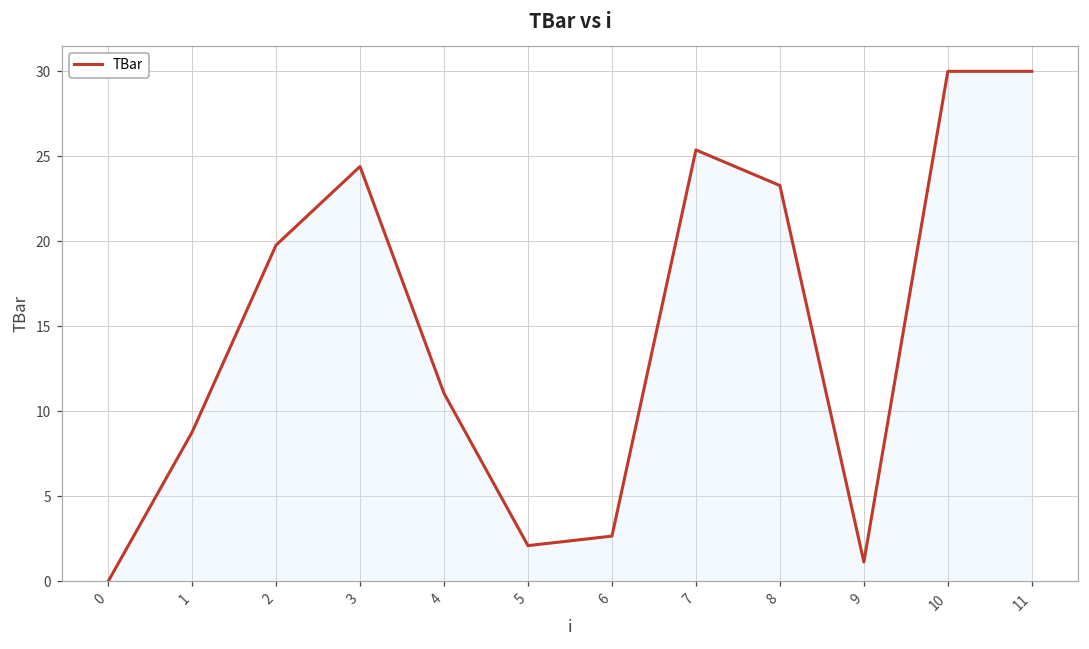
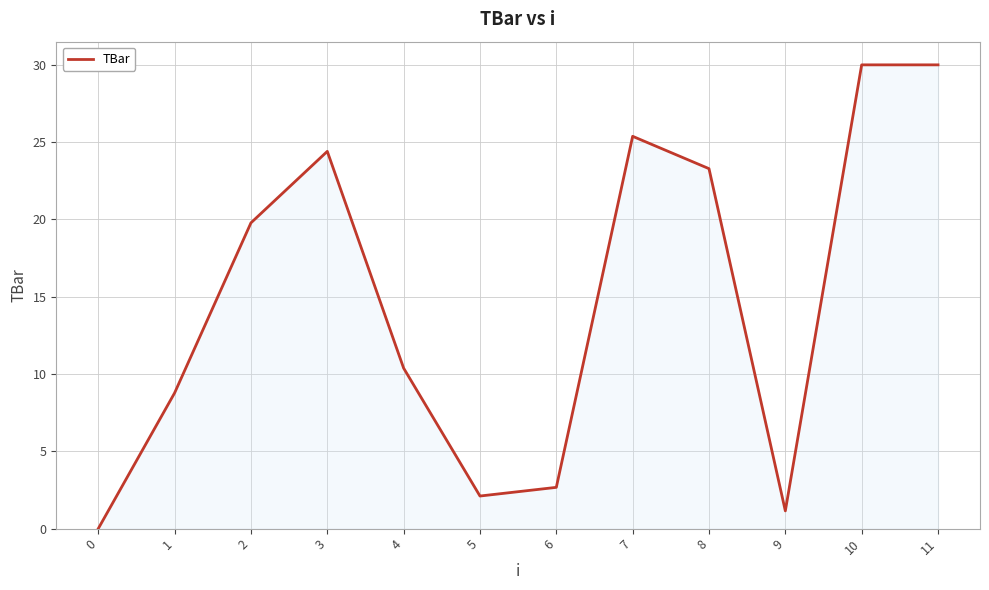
4: 11.1 -> 10.4
